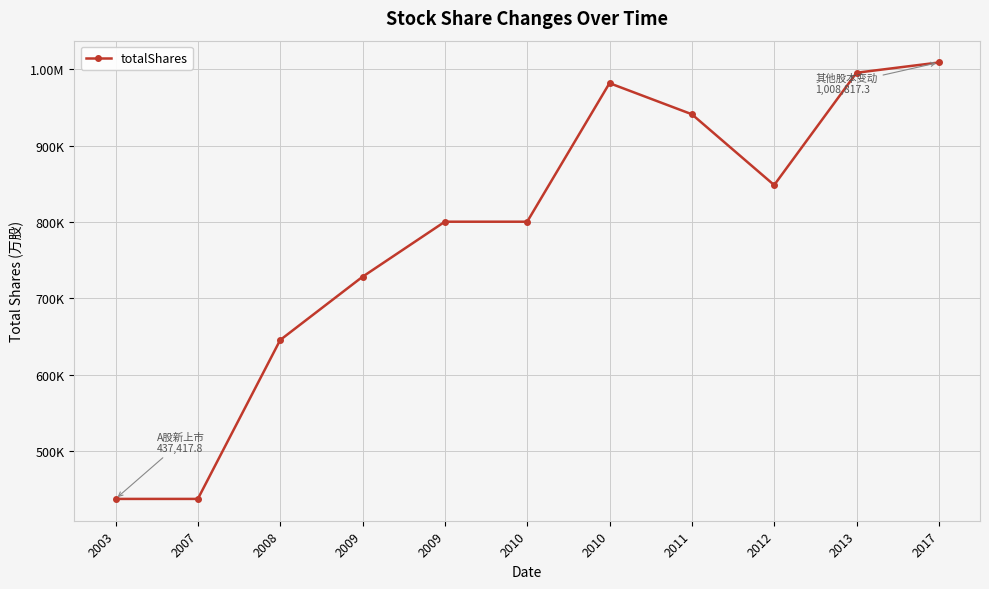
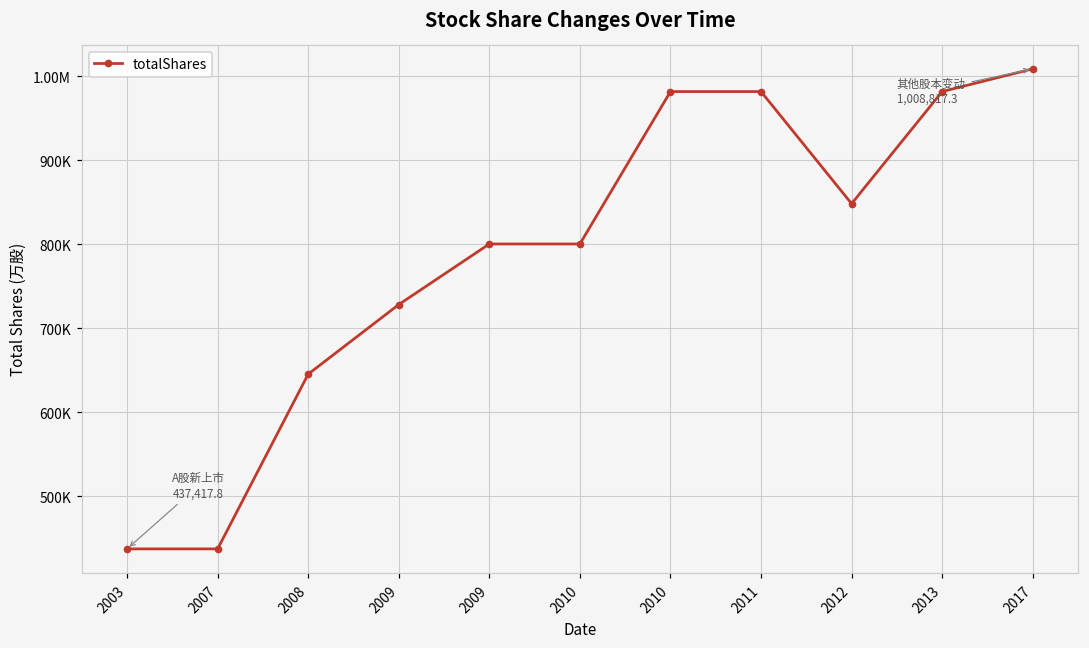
2011: 940000 -> 980000
2013: 1000000 -> 980000
